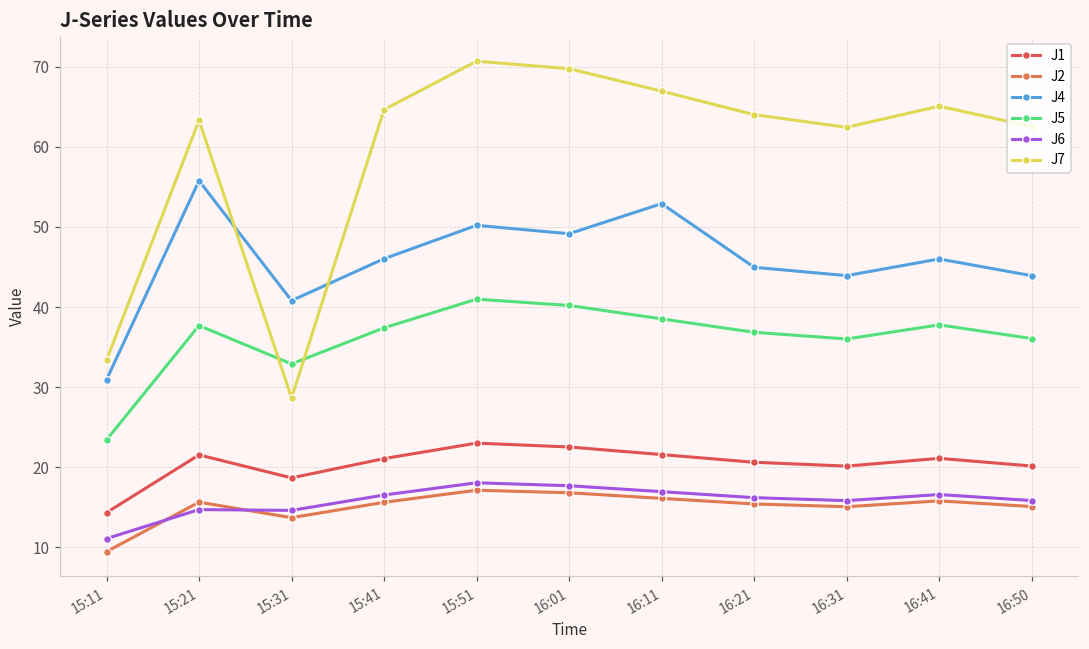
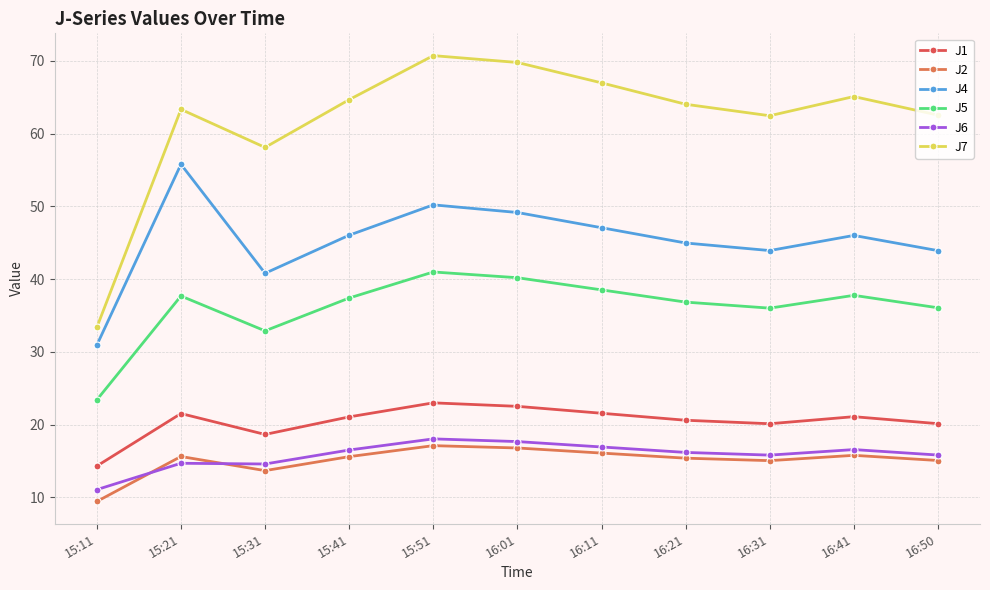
J7, 15:31: 29 -> 58
J4, 16:11: 53 -> 47
